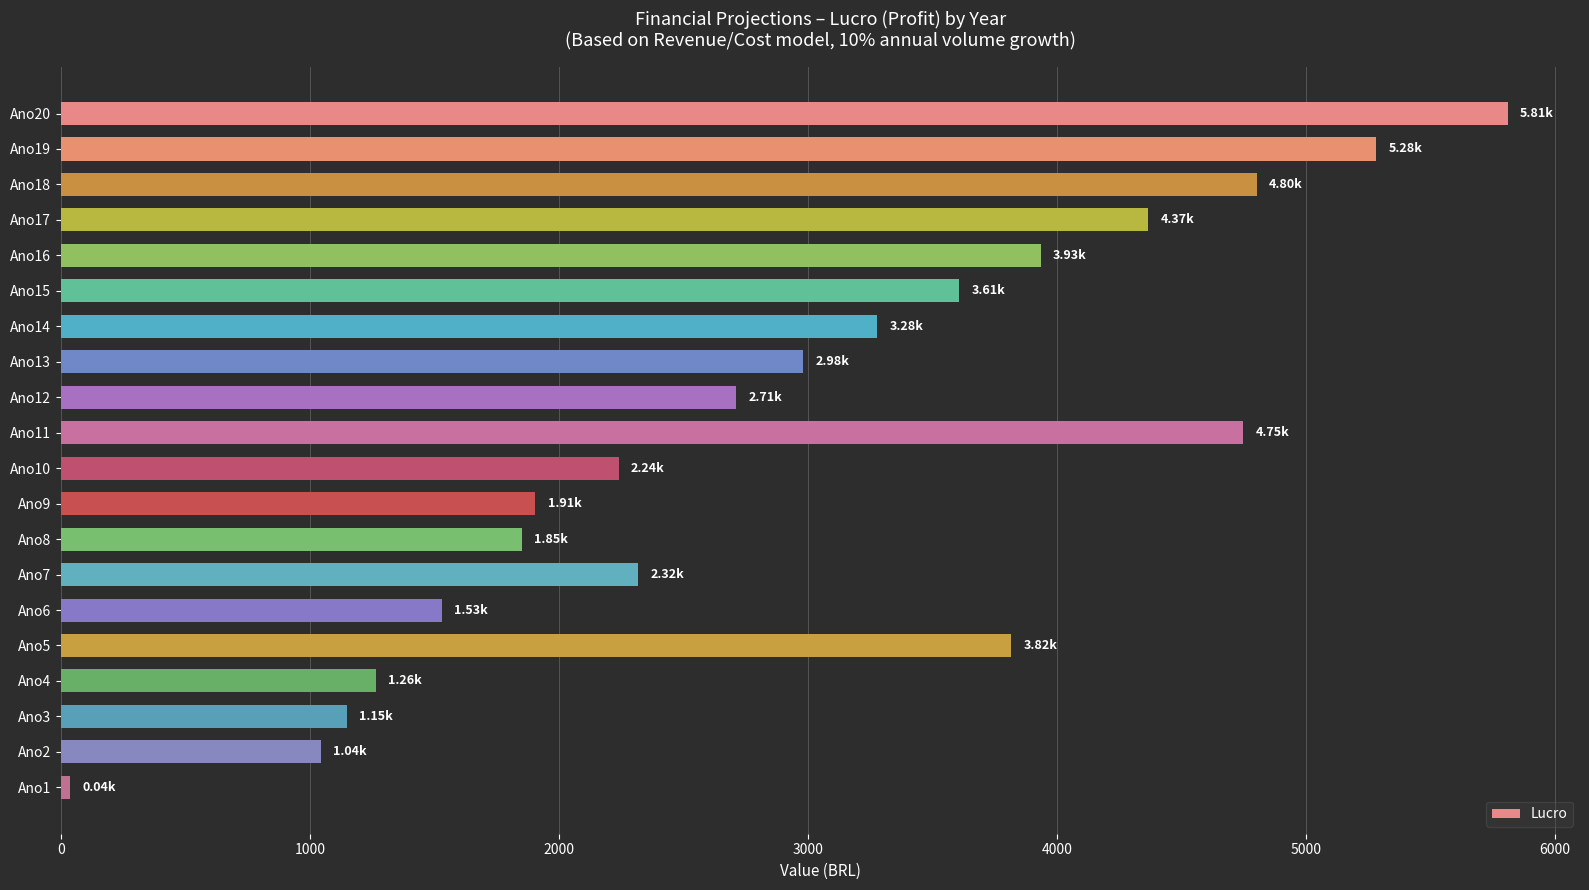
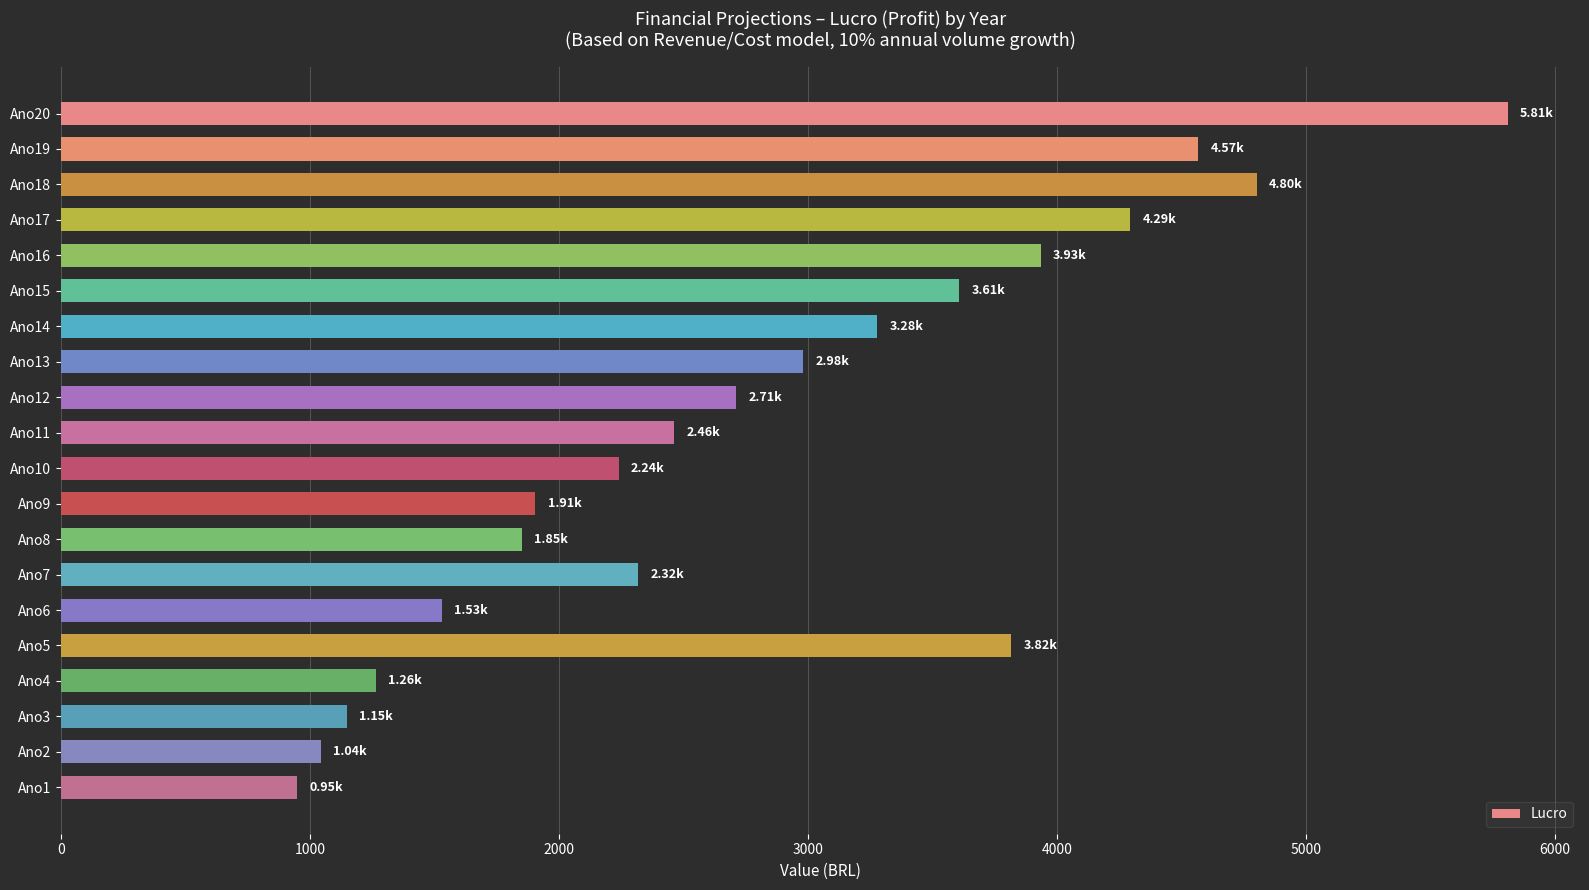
Ano19: 5.28k -> 4.57k
Ano17: 4.37k -> 4.29k
Ano11: 4.75k -> 2.46k
Ano1: 0.04k -> 0.95k
